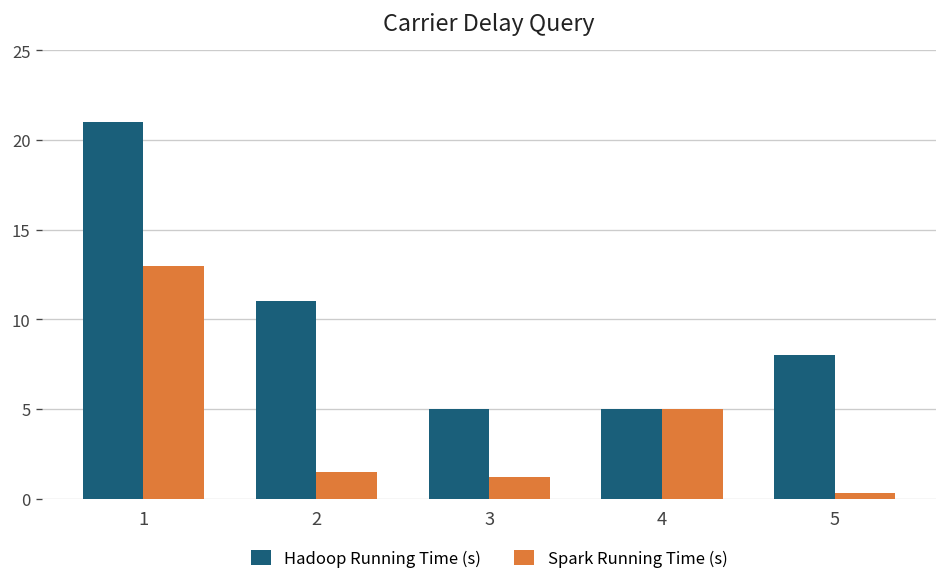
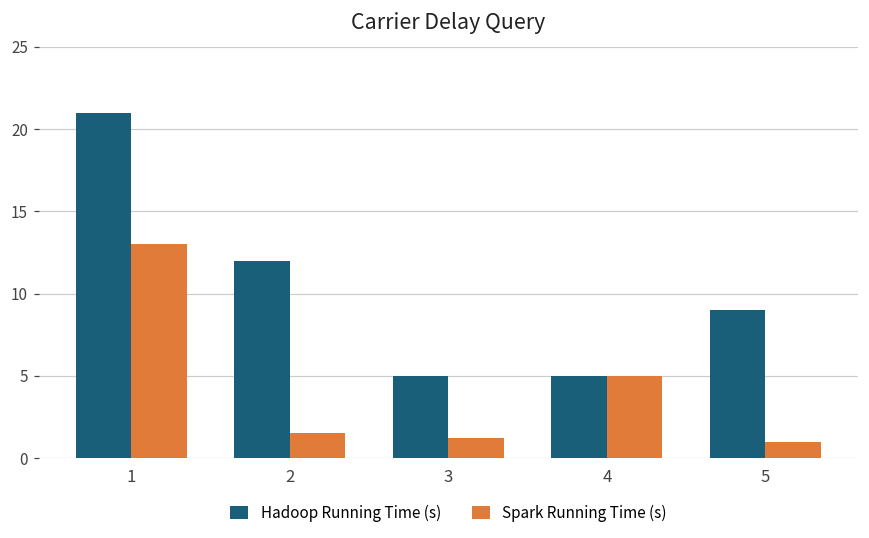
Hadoop Running Time (s), 2: 11 -> 12
Hadoop Running Time (s), 5: 8 -> 9
Spark Running Time (s), 5: 0.3 -> 1.0
